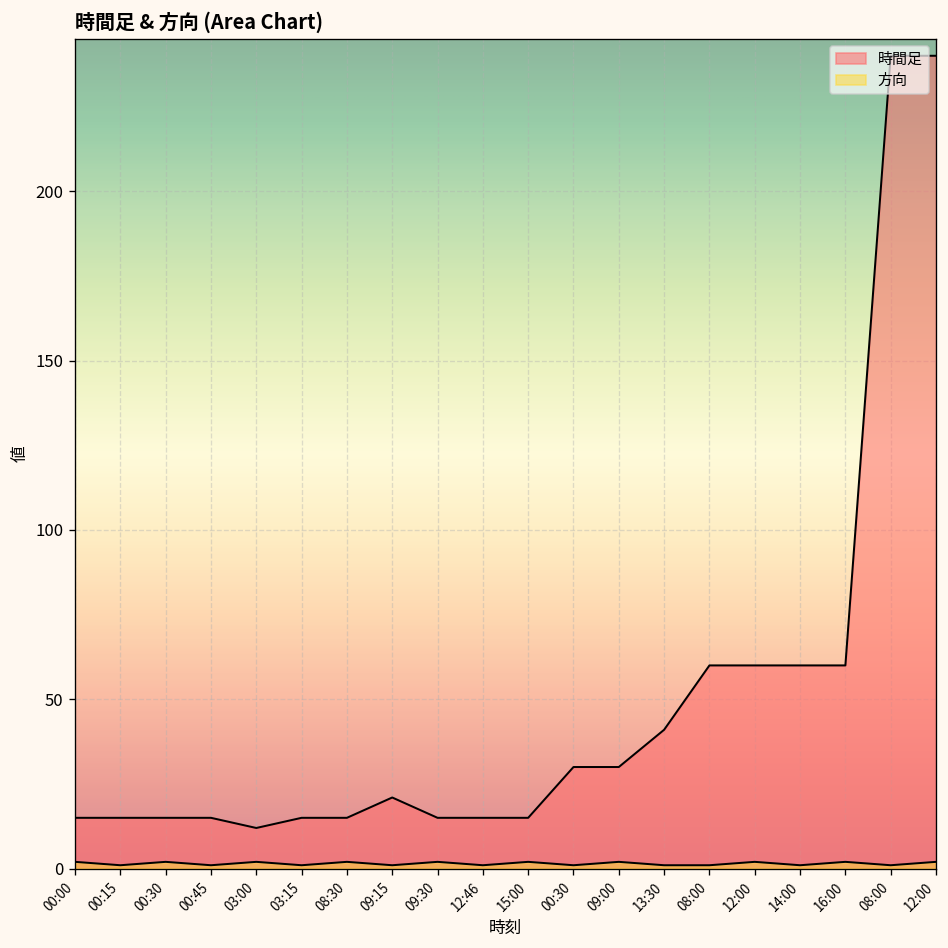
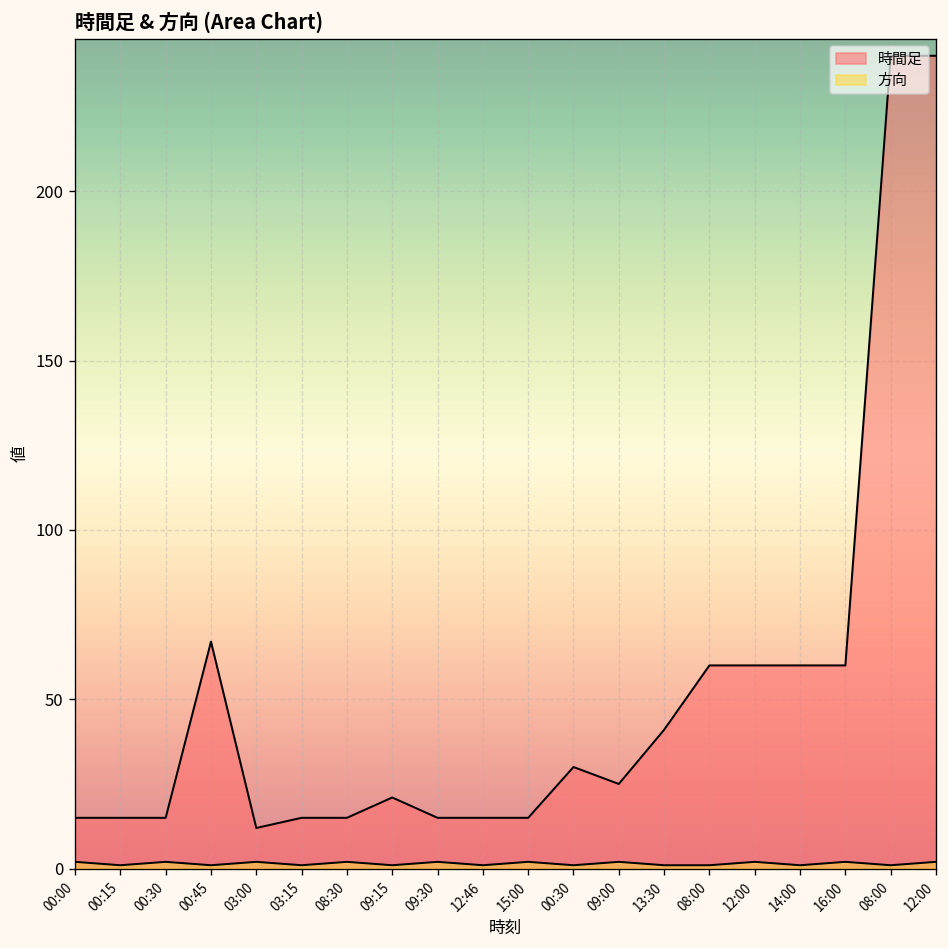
時間足, 00:45: 15 -> 67
時間足, 09:00: 30 -> 25
